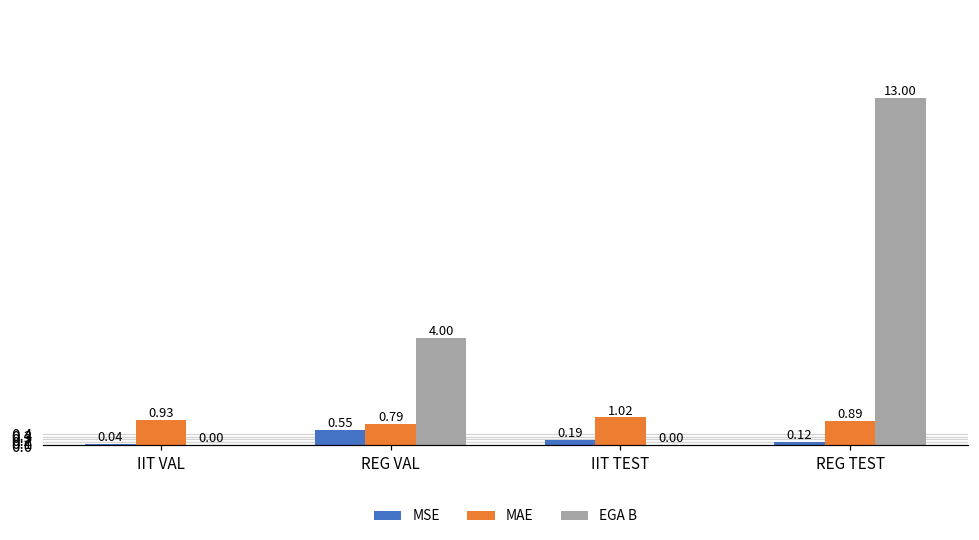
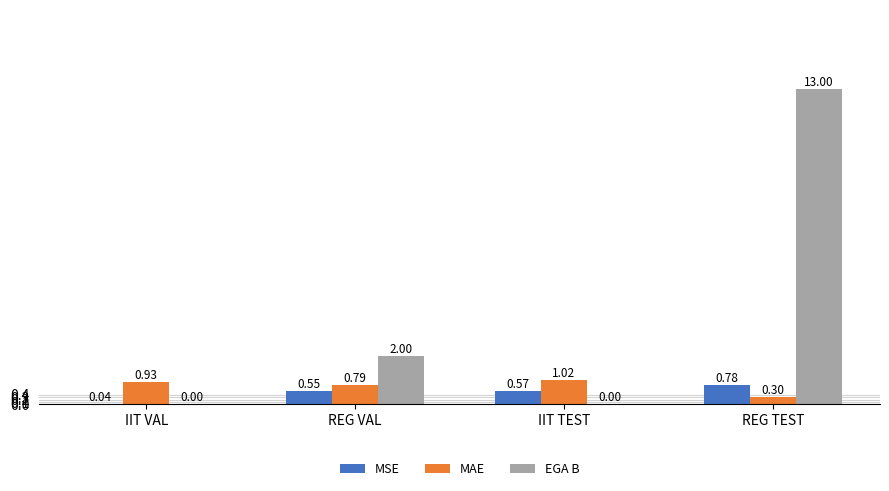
EGA B, REG VAL: 4.00 -> 2.00
MSE, IIT TEST: 0.19 -> 0.57
MSE, REG TEST: 0.12 -> 0.78
MAE, REG TEST: 0.89 -> 0.30
